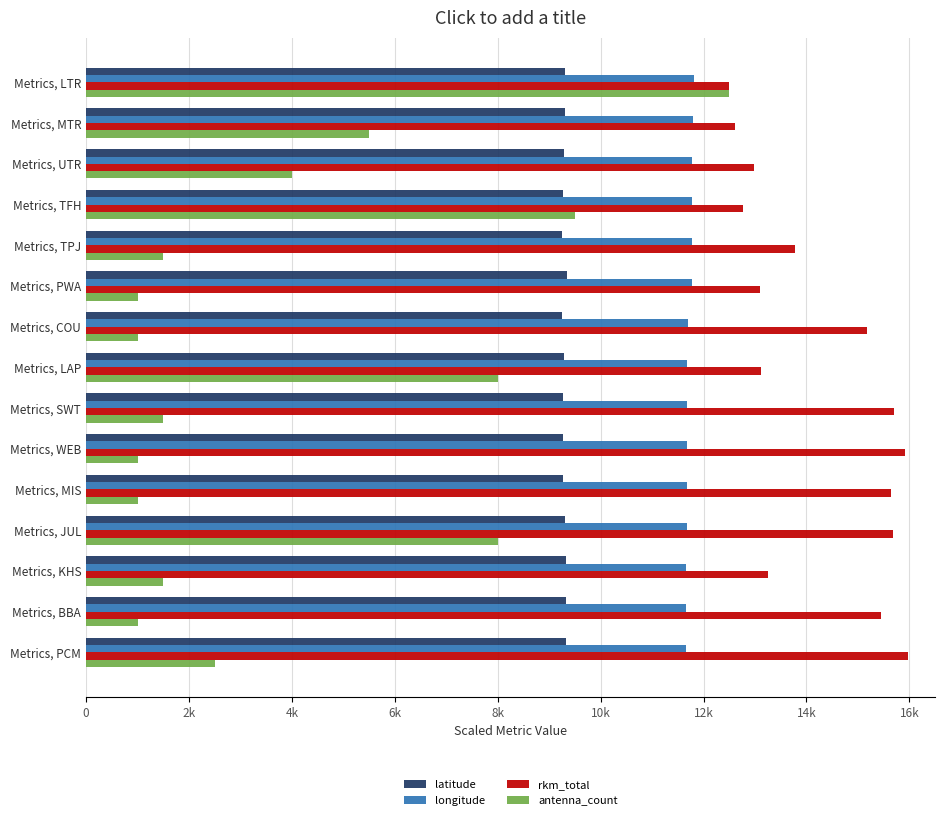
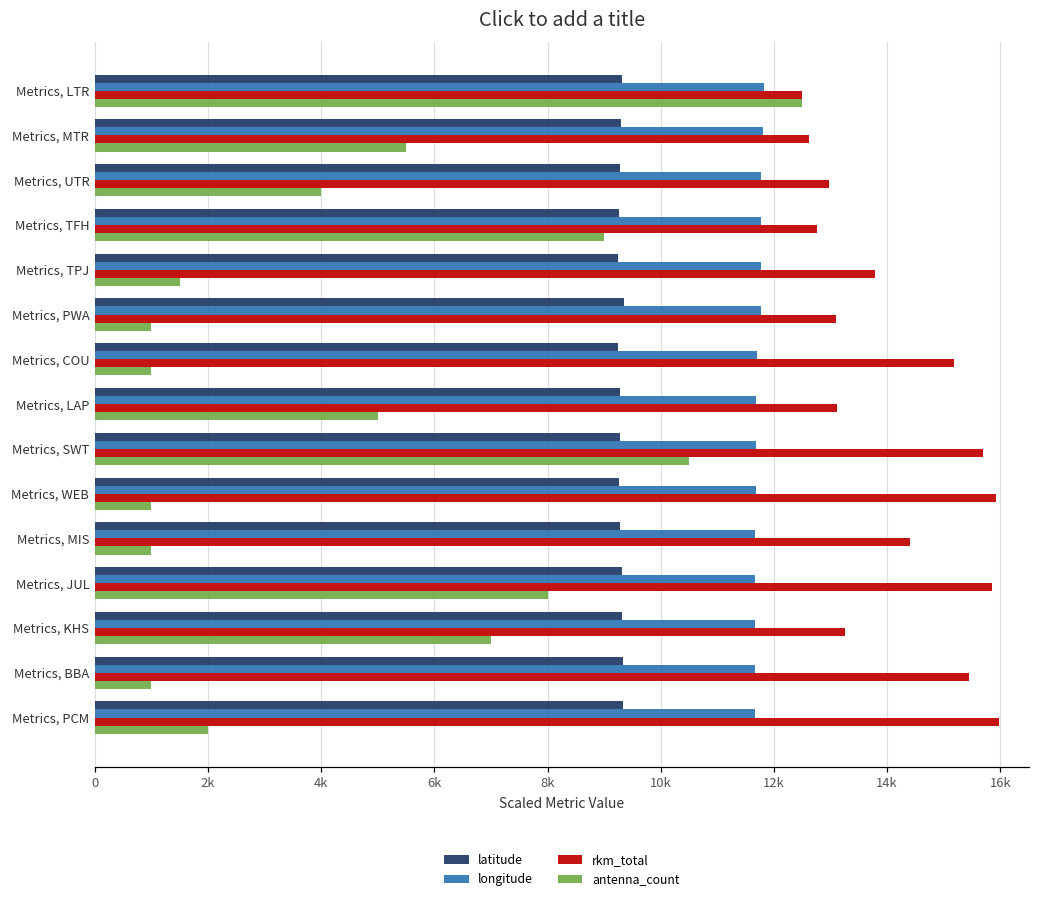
antenna_count, Metrics, TFH: 9500 -> 9000
antenna_count, Metrics, LAP: 8000 -> 5000
antenna_count, Metrics, SWT: 1500 -> 10500
rkm_total, Metrics, MIS: 15600 -> 14400
rkm_total, Metrics, JUL: 15700 -> 15900
antenna_count, Metrics, KHS: 1500 -> 7000
antenna_count, Metrics, PCM: 2500 -> 2000
